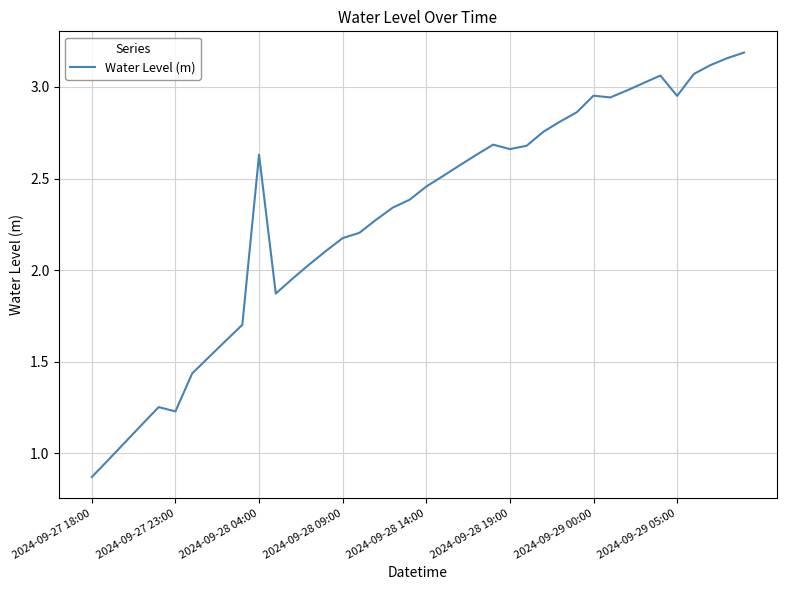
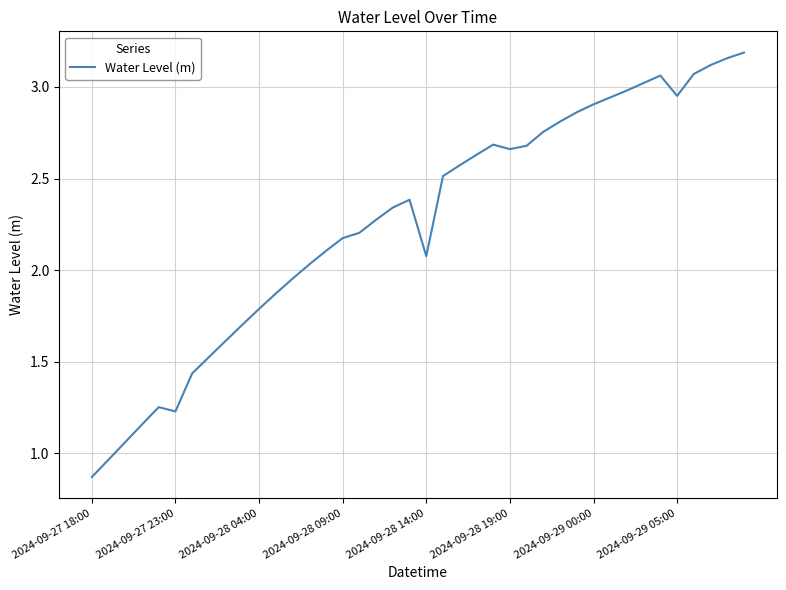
2024-09-28 04:00: 2.63 -> 1.79
2024-09-28 14:00: 2.46 -> 2.08
2024-09-29 00:00: 2.95 -> 2.91
